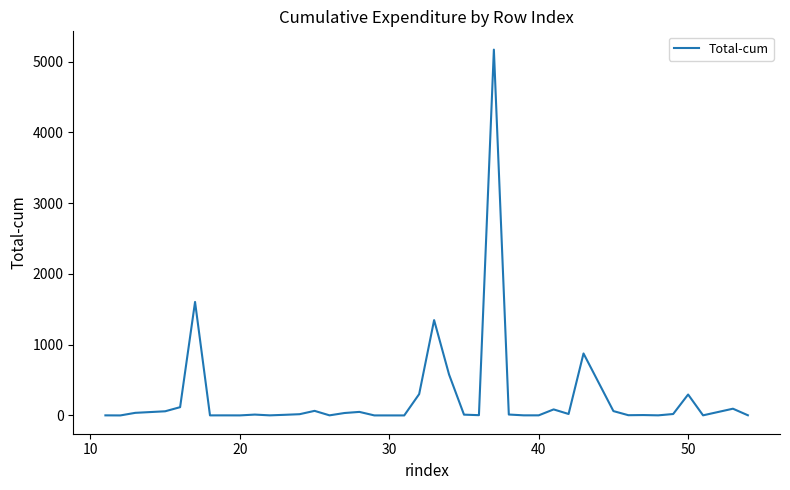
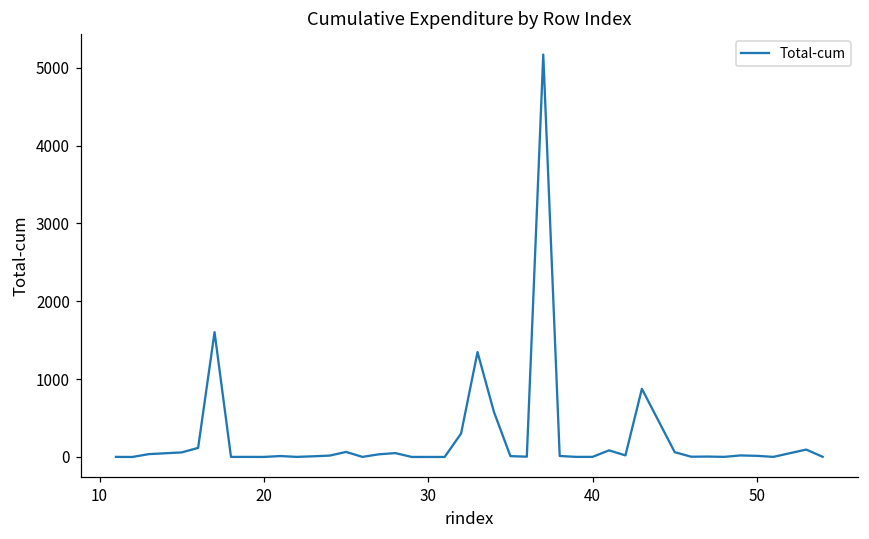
50: 300 -> 0
